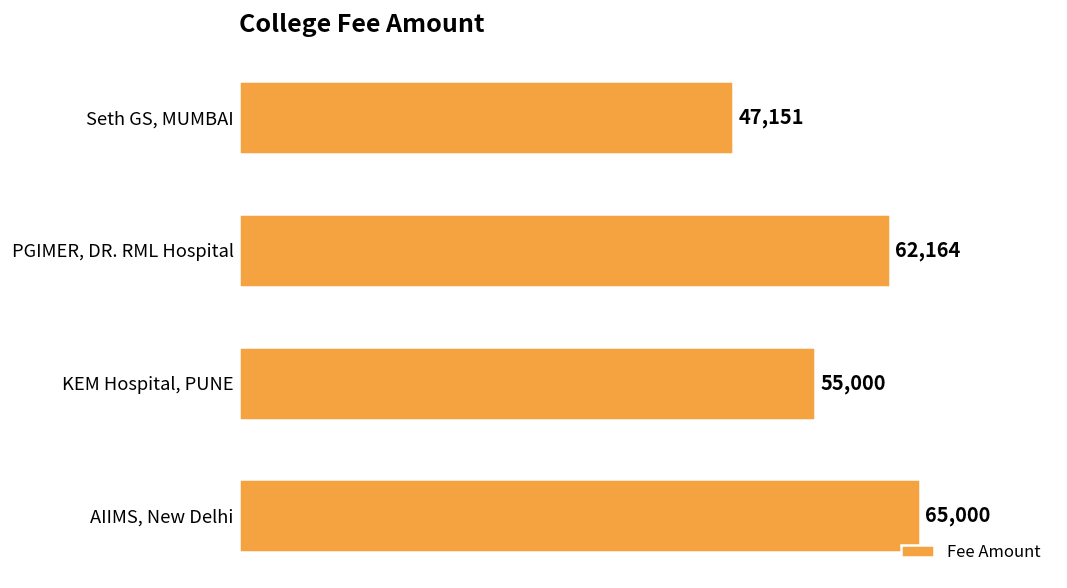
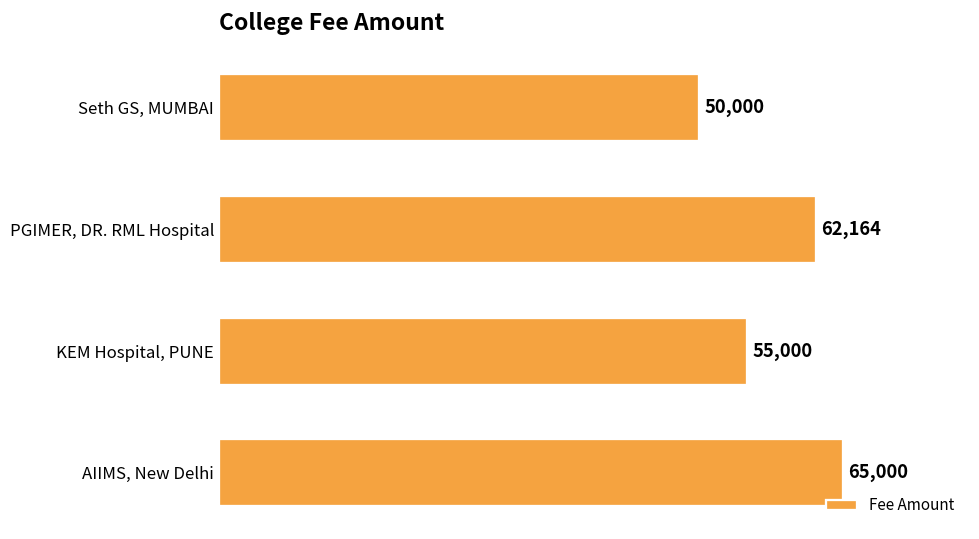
Seth GS, MUMBAI: 47,151 -> 50,000
